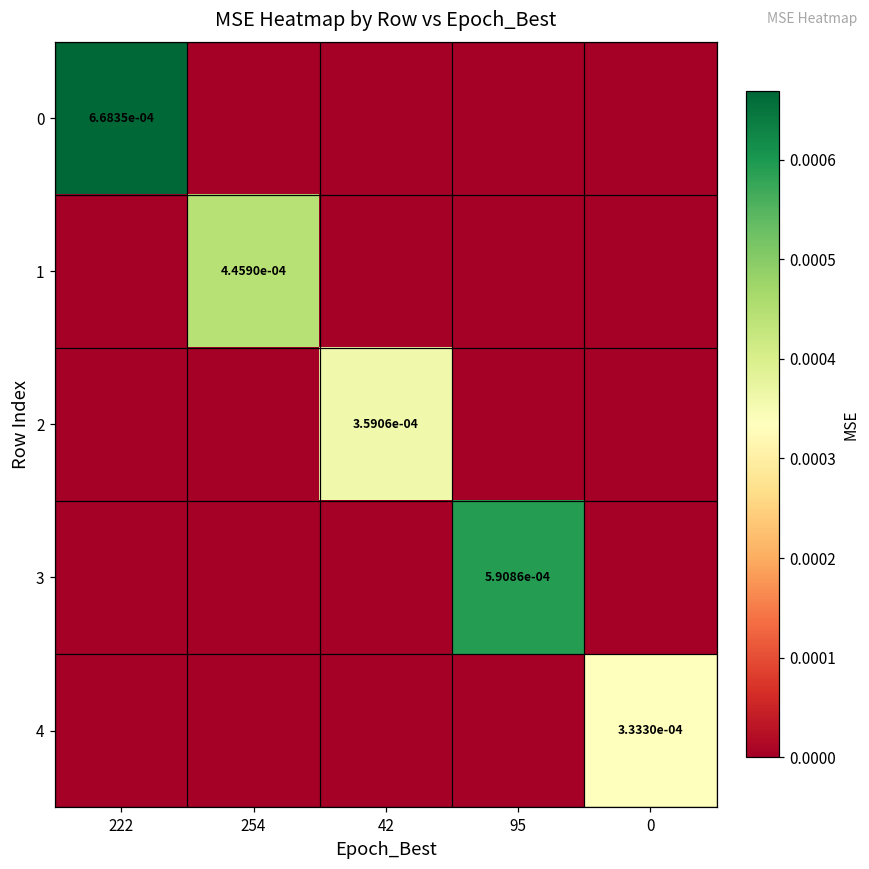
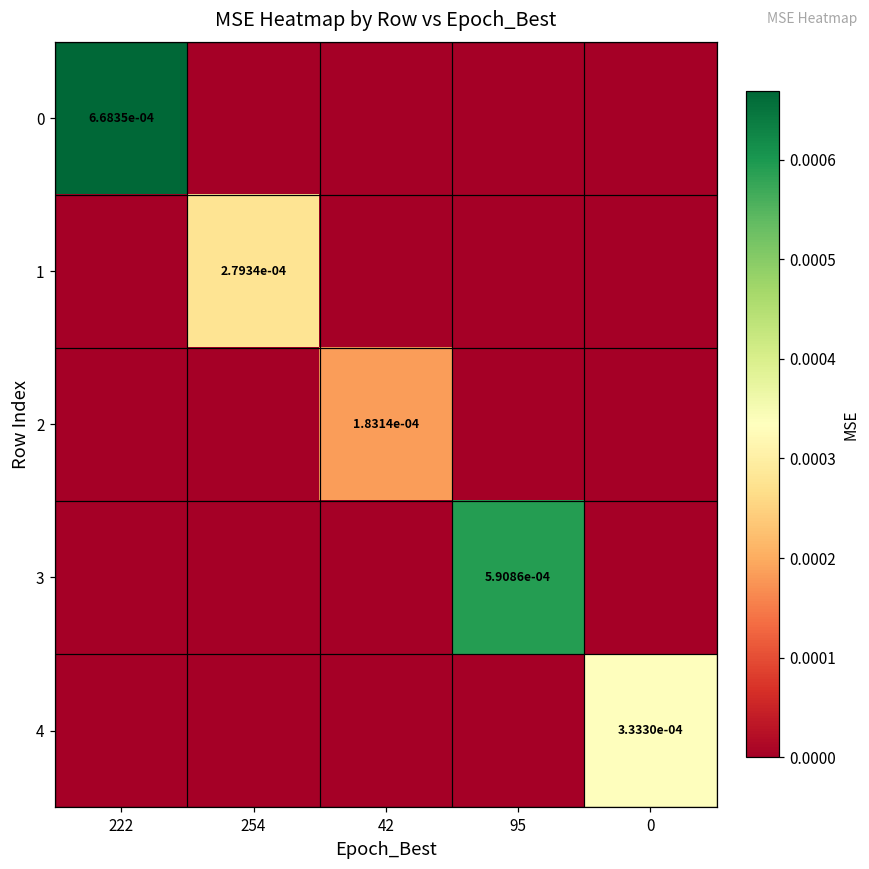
1, 254: 4.4590e-04 -> 2.7934e-04
2, 42: 3.5906e-04 -> 1.8314e-04
